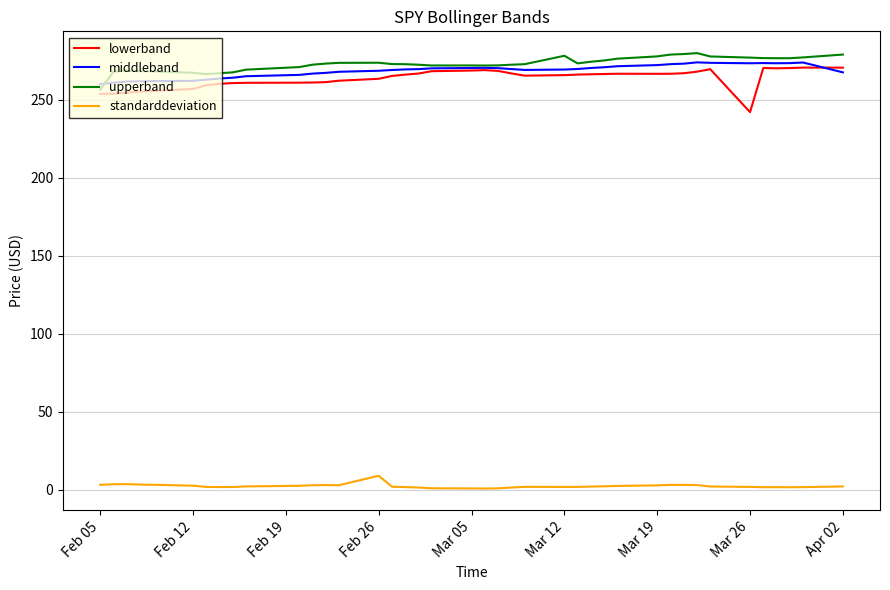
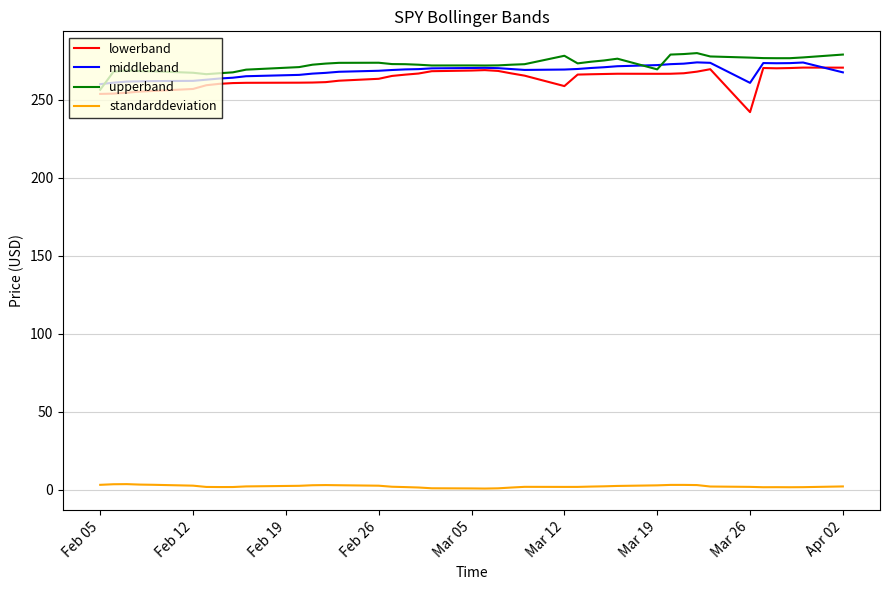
standarddeviation, Feb 26: 9 -> 3
lowerband, Mar 12: 266 -> 259
upperband, Mar 19: 278 -> 270
middleband, Mar 26: 273 -> 261
